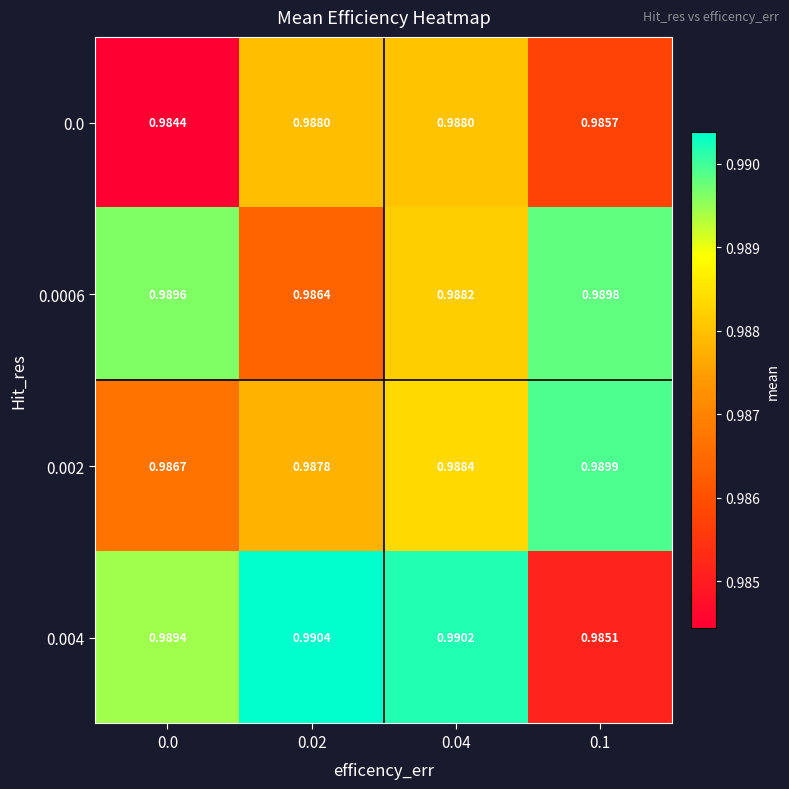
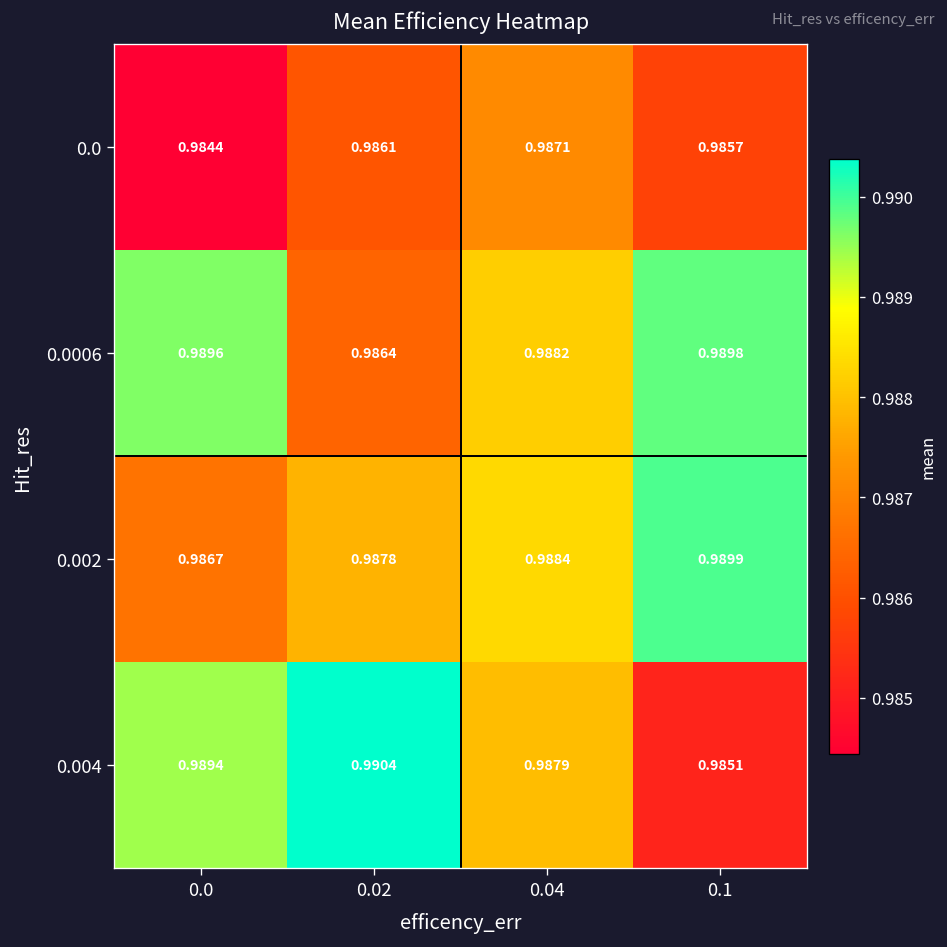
0.0, 0.02: 0.9880 -> 0.9861
0.0, 0.04: 0.9880 -> 0.9871
0.004, 0.04: 0.9902 -> 0.9879
